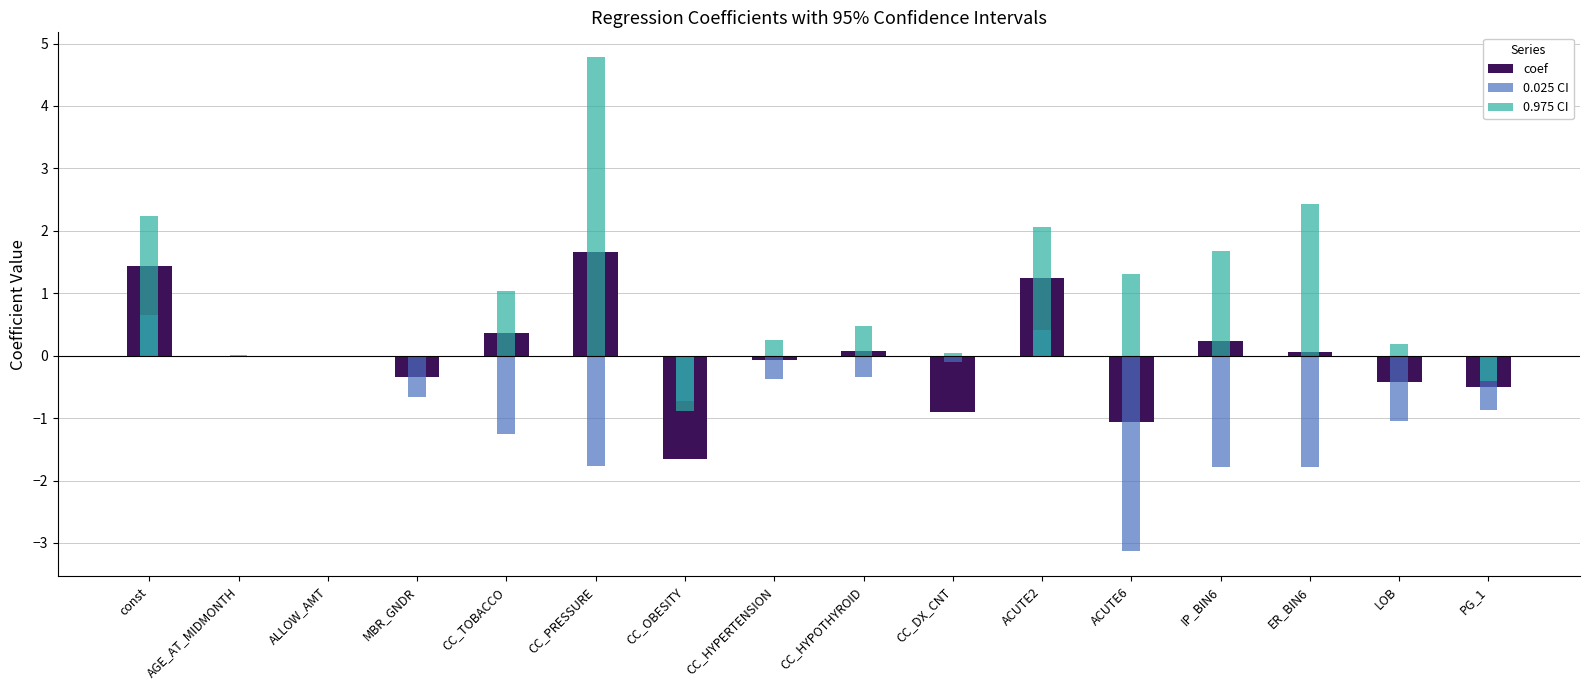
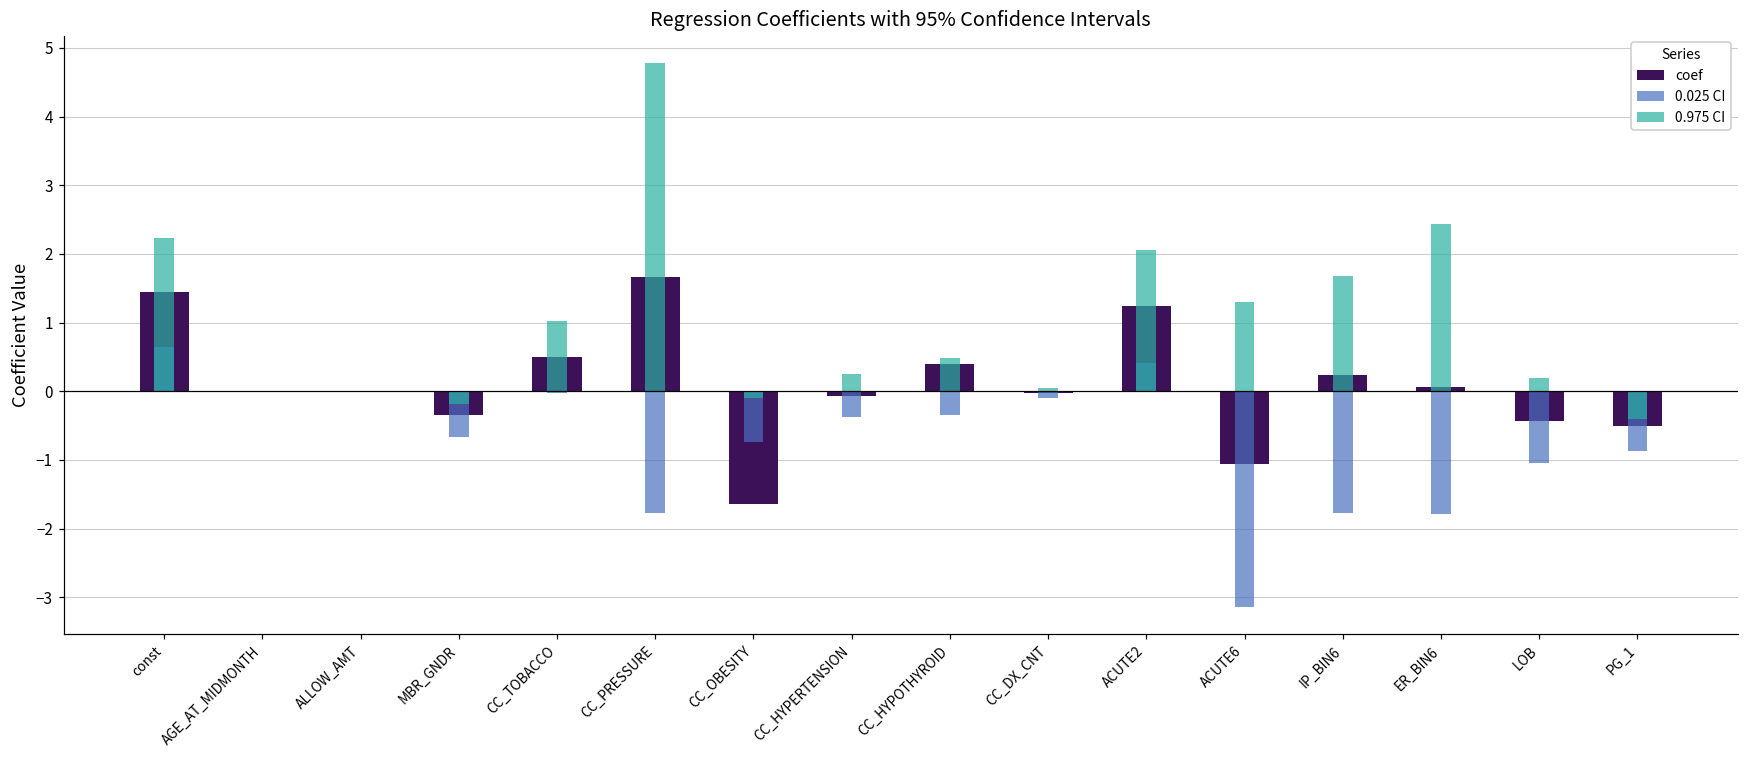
0.975 CI, MBR_GNDR: 0.0 -> -0.2
coef, CC_TOBACCO: 0.4 -> 0.5
0.025 CI, CC_TOBACCO: -1.3 -> 0.0
0.975 CI, CC_OBESITY: -0.9 -> -0.1
coef, CC_HYPOTHYROID: 0.1 -> 0.4
coef, CC_DX_CNT: -0.9 -> 0.0
